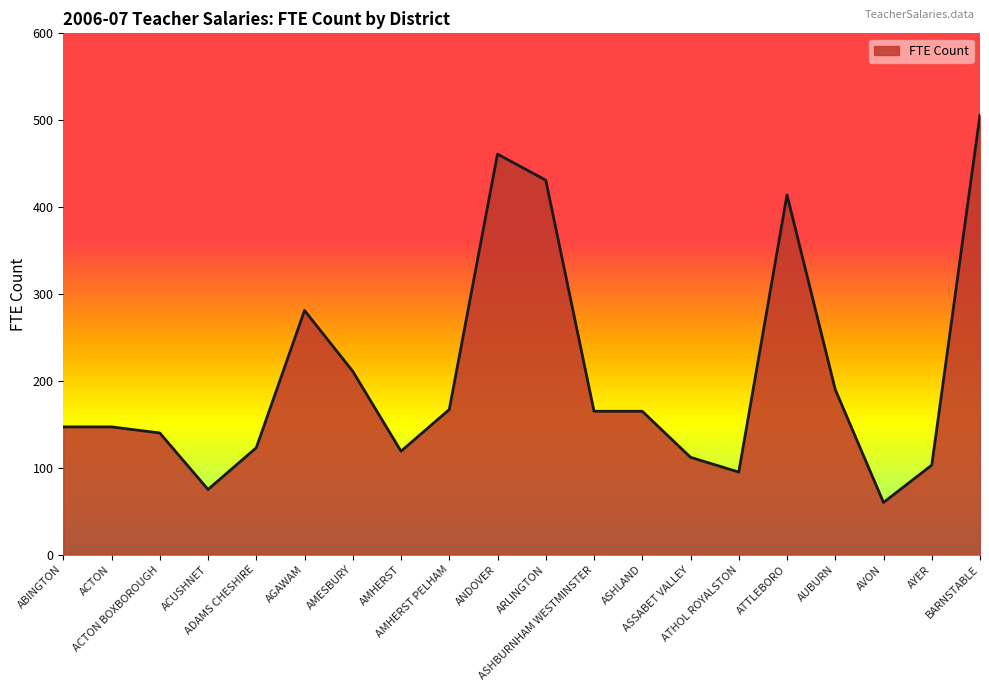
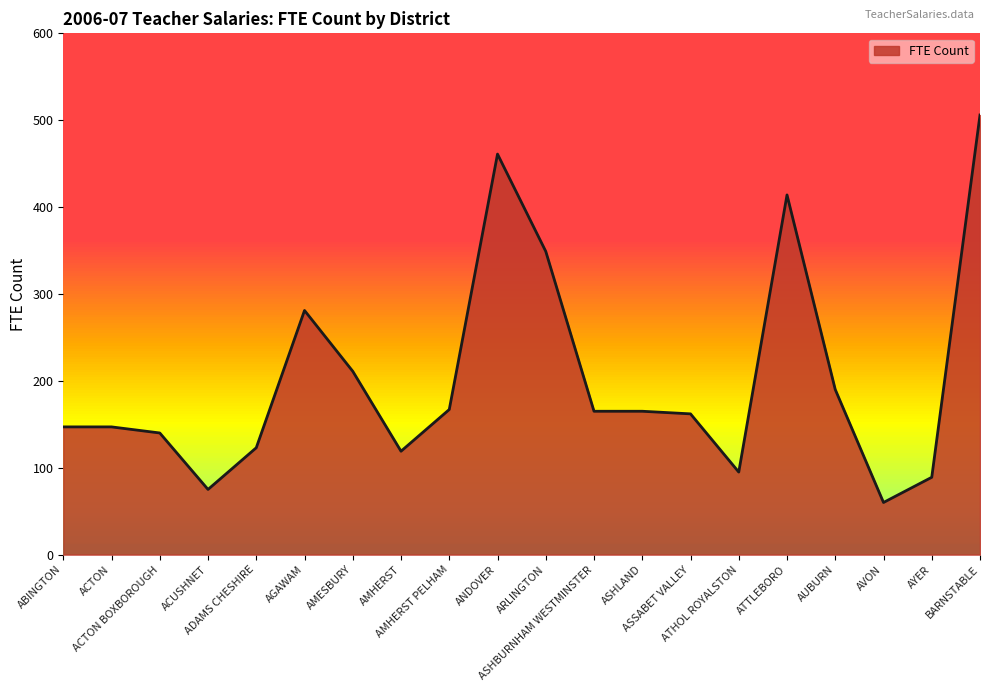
ARLINGTON: 430 -> 350
ASSABET VALLEY: 110 -> 160
AYER: 100 -> 90
